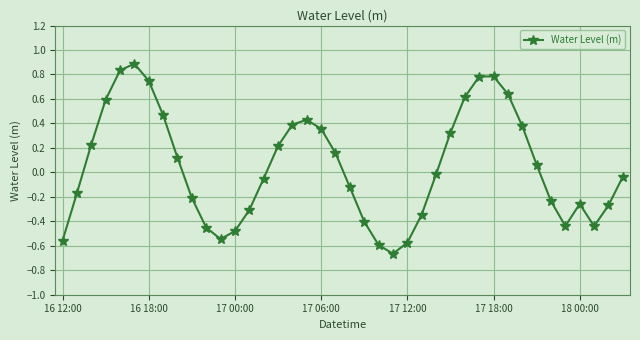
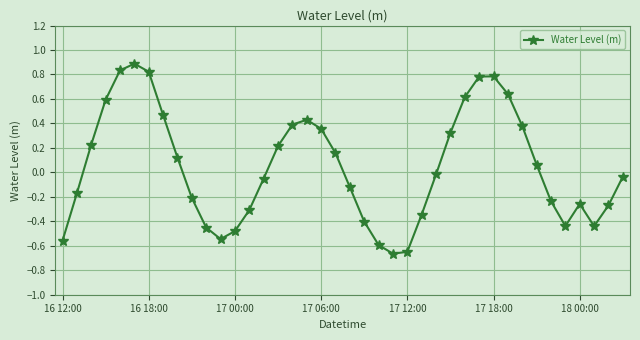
16 18:00: 0.75 -> 0.82
17 12:00: -0.58 -> -0.65
